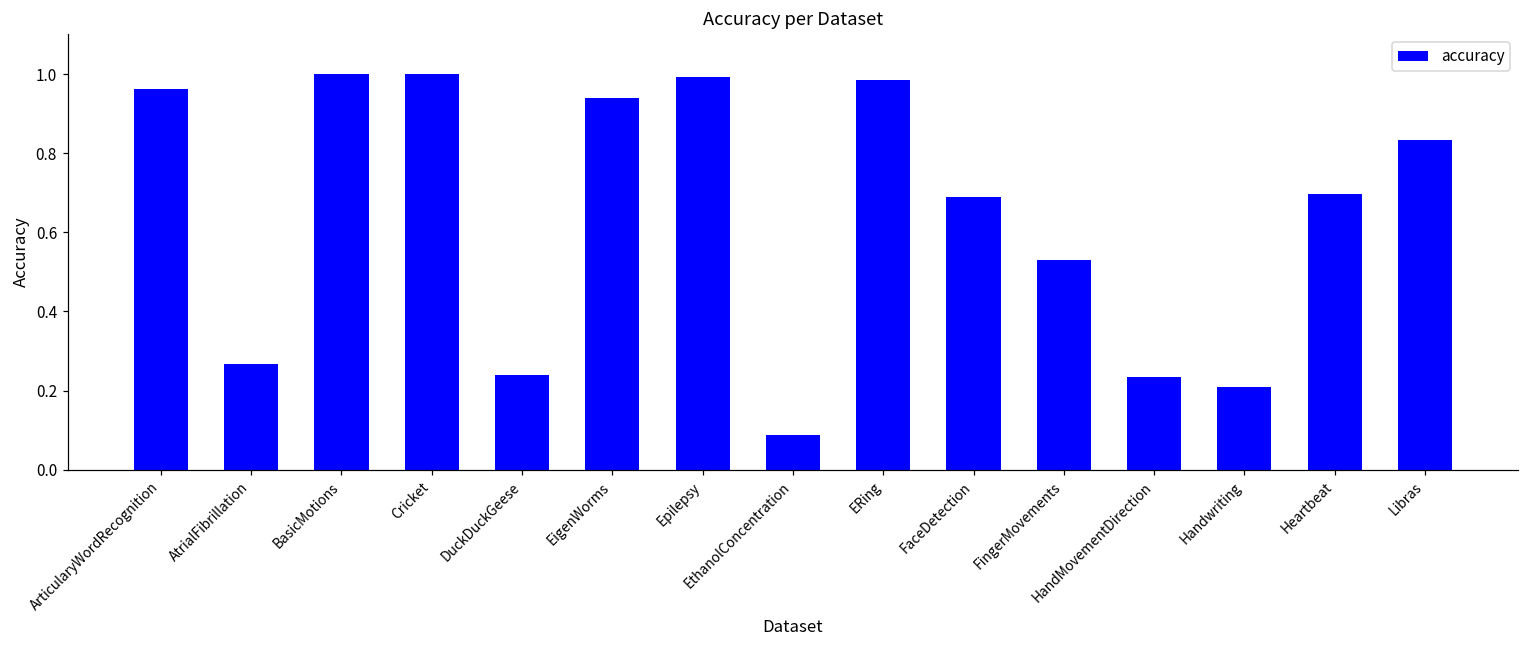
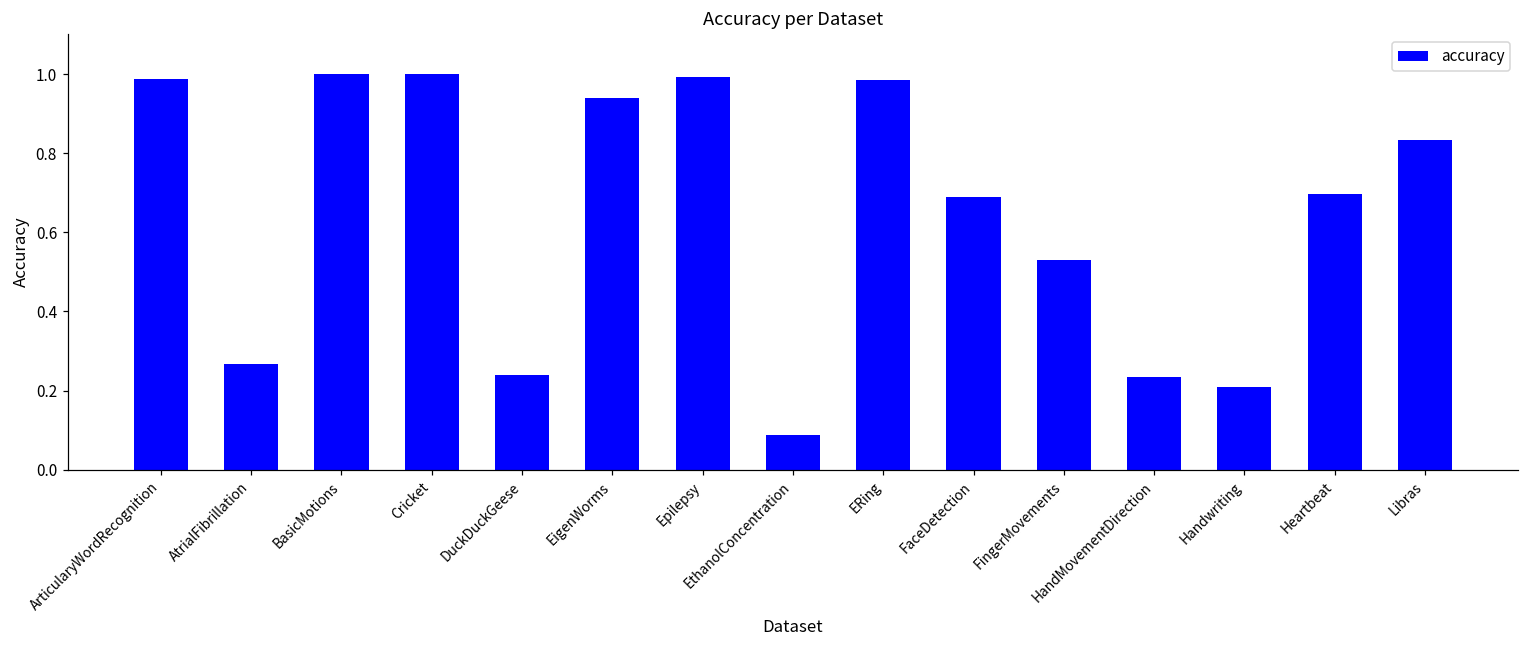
ArticularyWordRecognition: 0.96 -> 0.99
